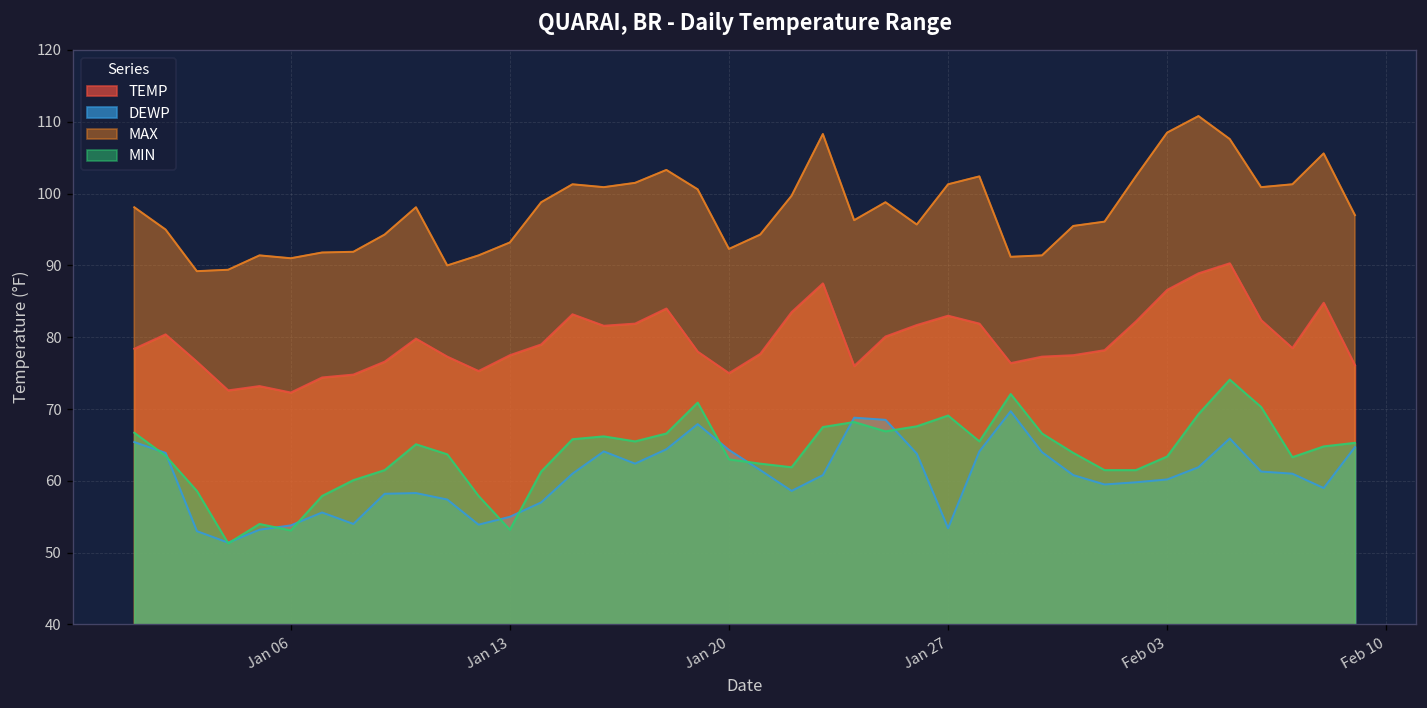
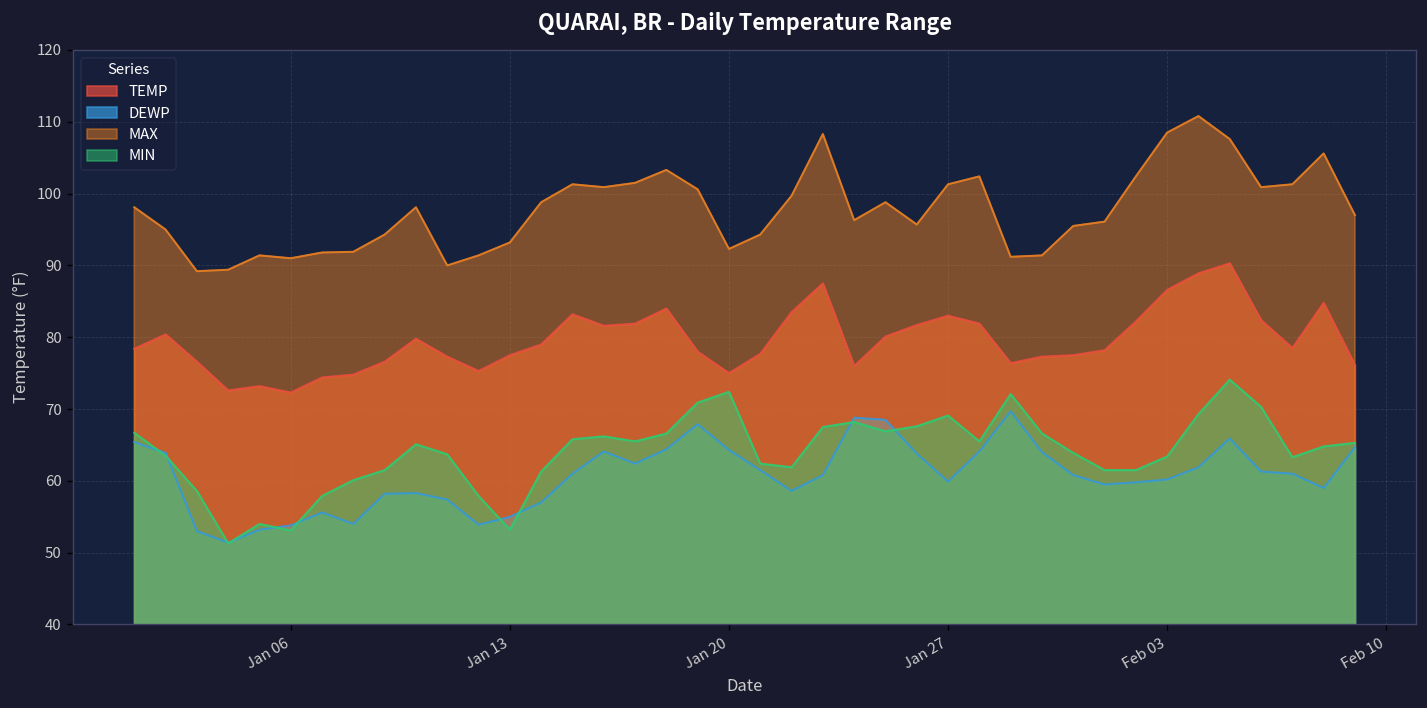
MIN, Jan 20: 63 -> 72
DEWP, Jan 27: 53 -> 60
